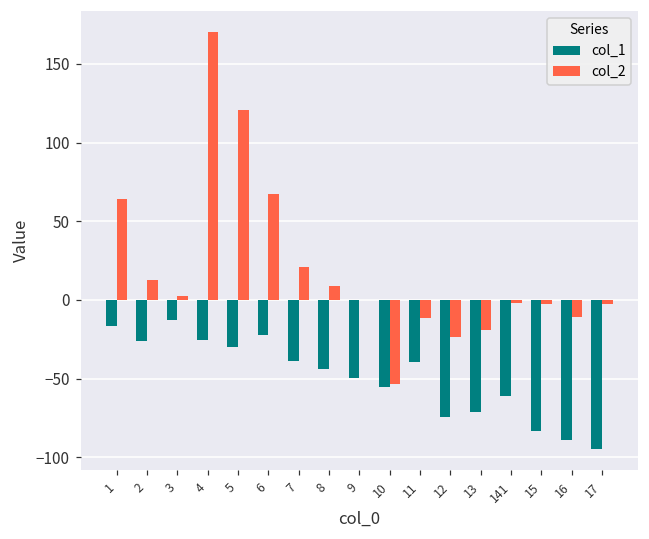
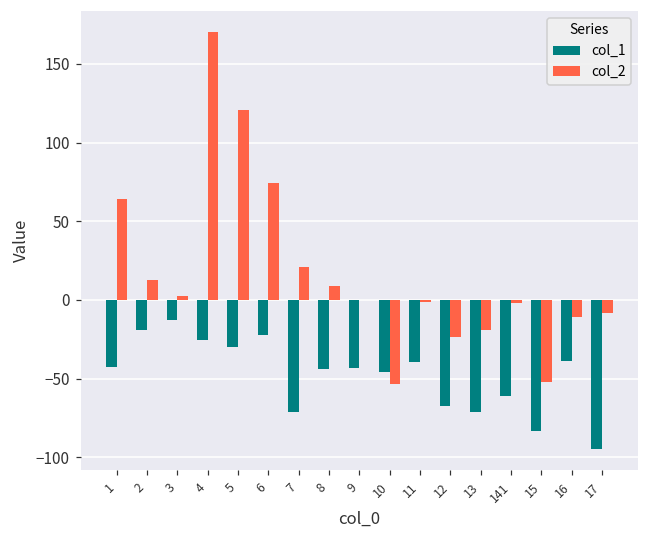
col_1, 1: -17 -> -43
col_1, 2: -26 -> -19
col_2, 6: 68 -> 74
col_1, 7: -39 -> -72
col_1, 9: -50 -> -43
col_1, 10: -55 -> -46
col_2, 11: -11 -> -2
col_1, 12: -75 -> -67
col_2, 15: -2 -> -52
col_1, 16: -89 -> -39
col_2, 17: -3 -> -9
